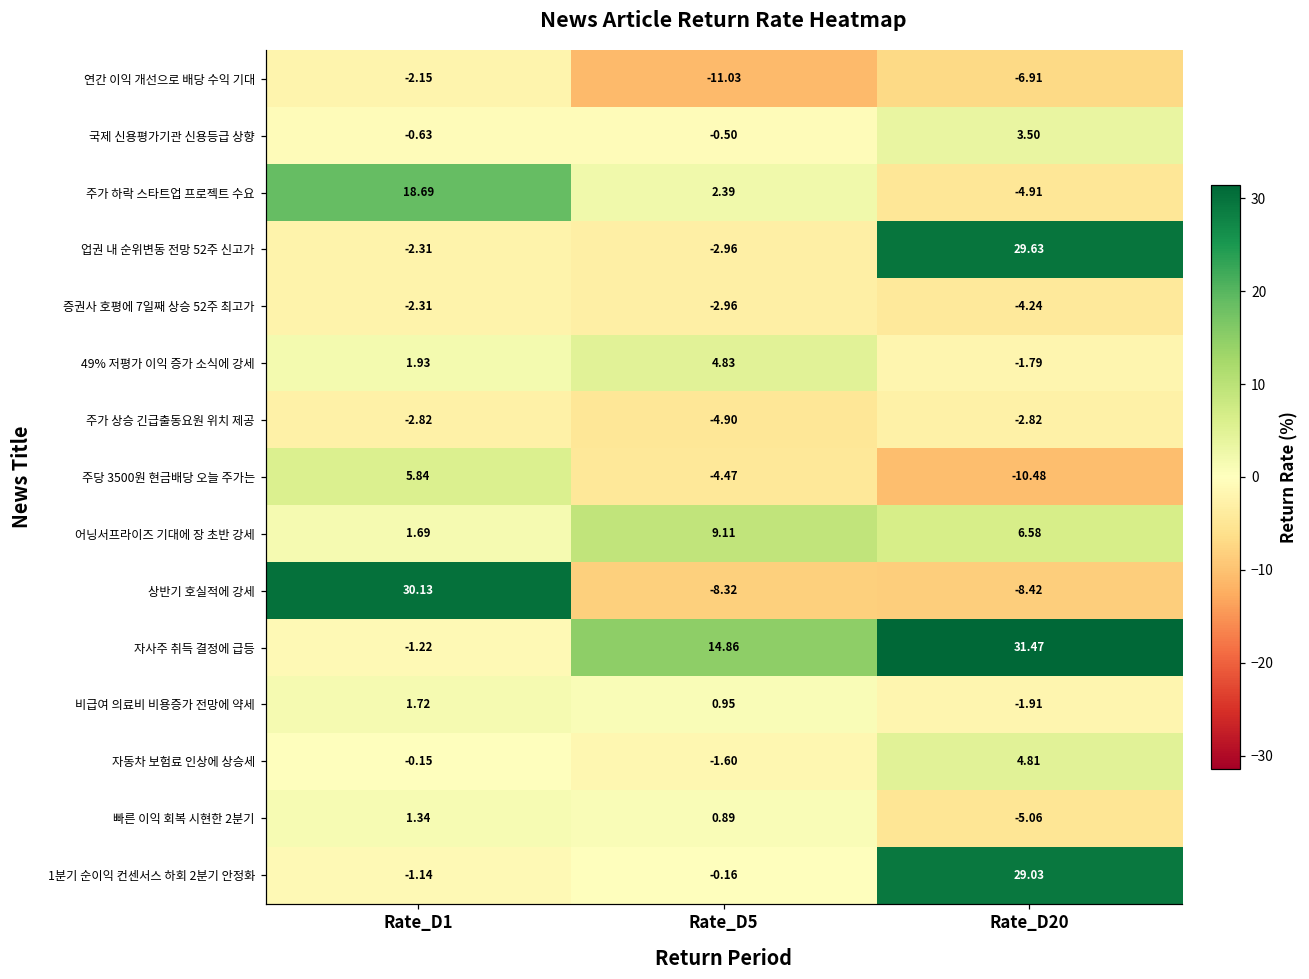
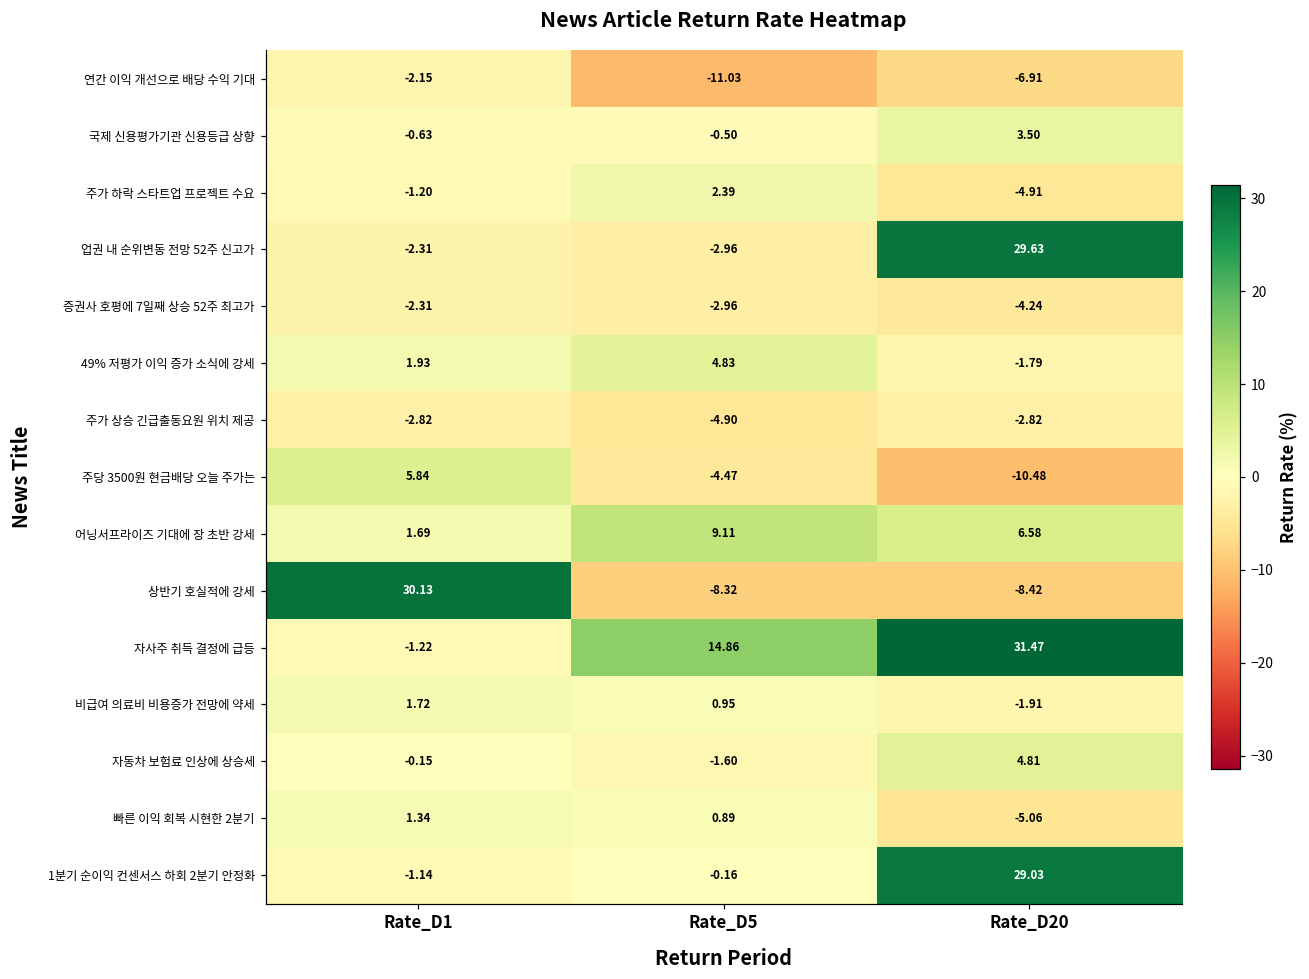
주가 하락 스타트업 프로젝트 수요, Rate_D1: 18.69 -> -1.20
